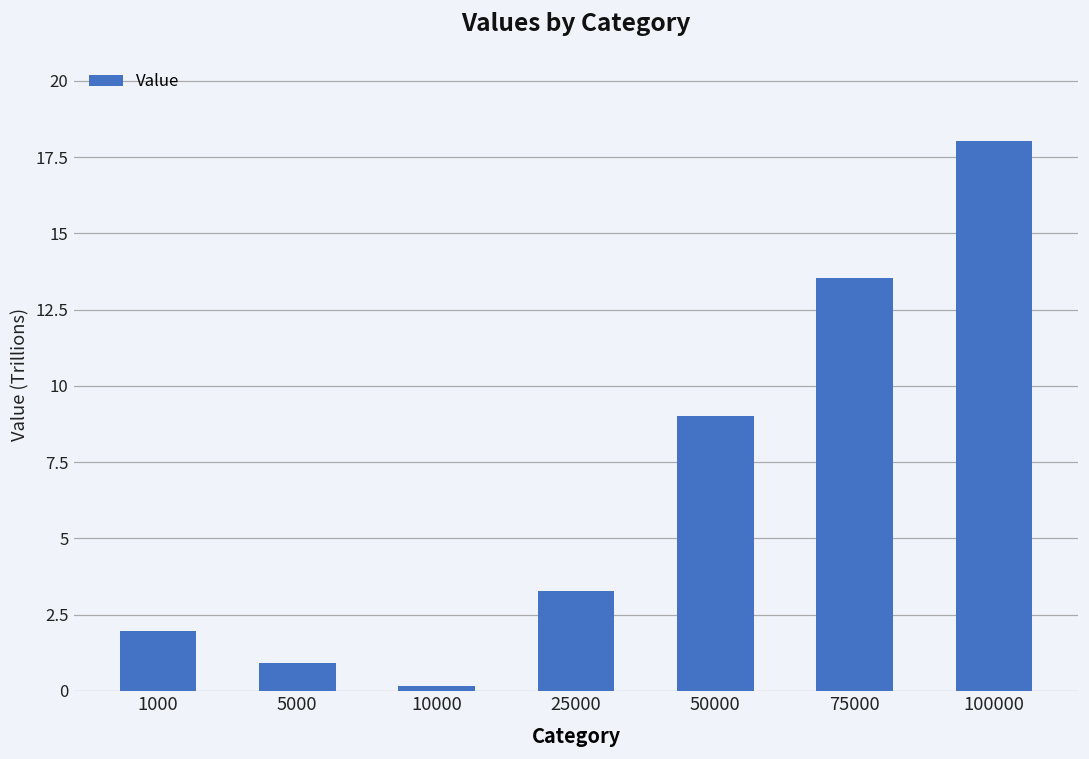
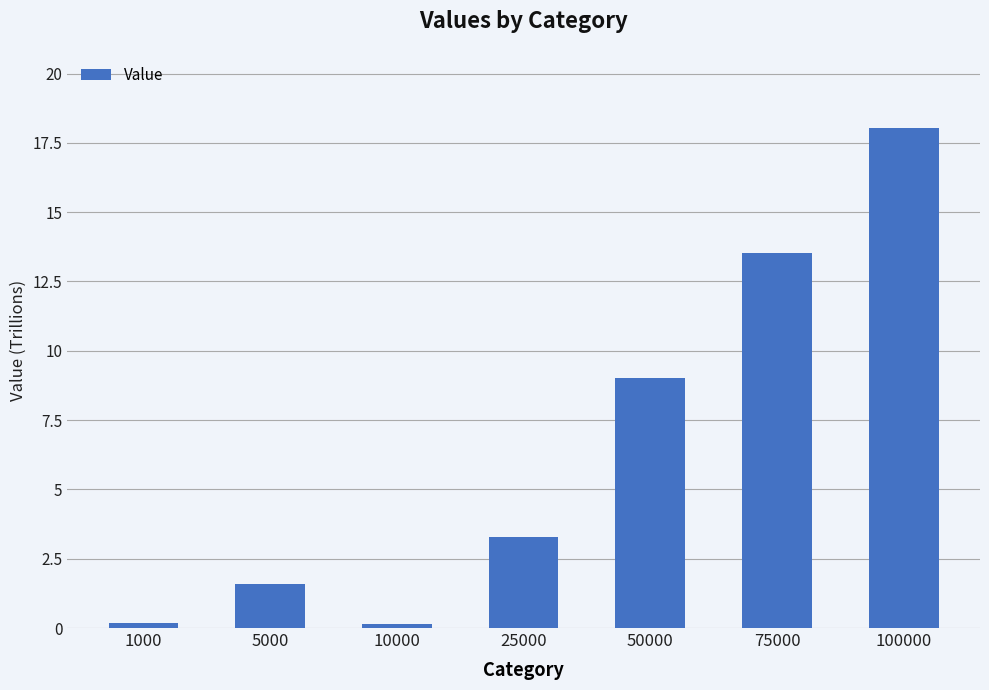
1000: 2.0 -> 0.2
5000: 0.9 -> 1.6
